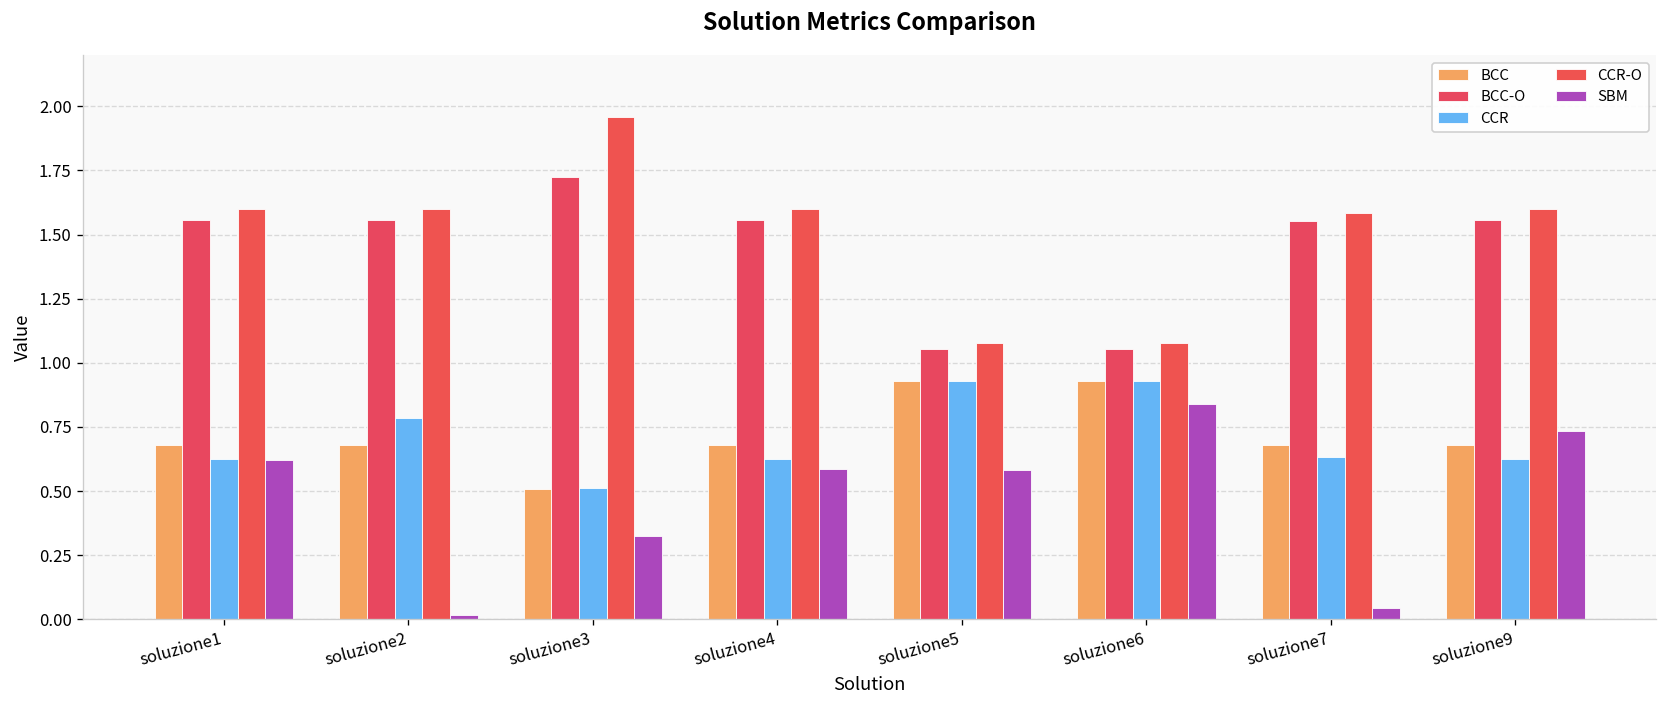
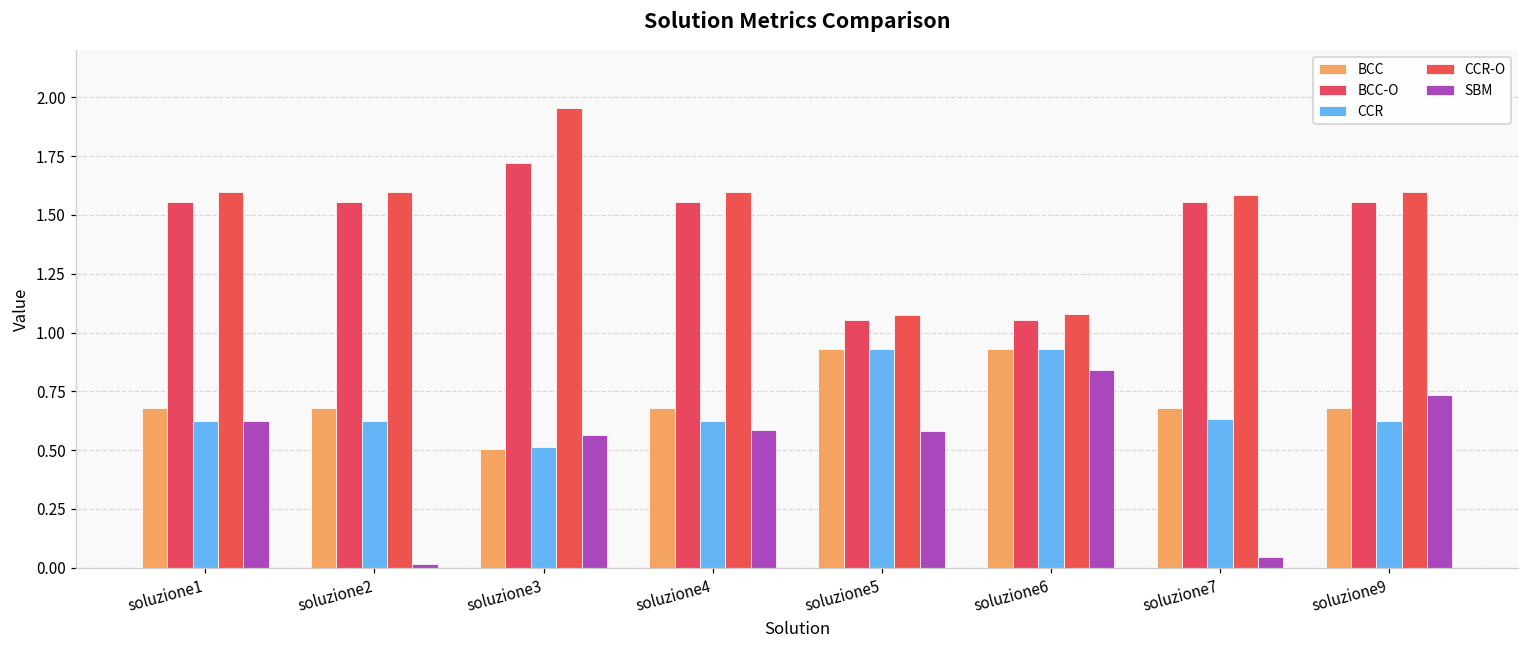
CCR, soluzione2: 0.78 -> 0.63
SBM, soluzione3: 0.32 -> 0.56
